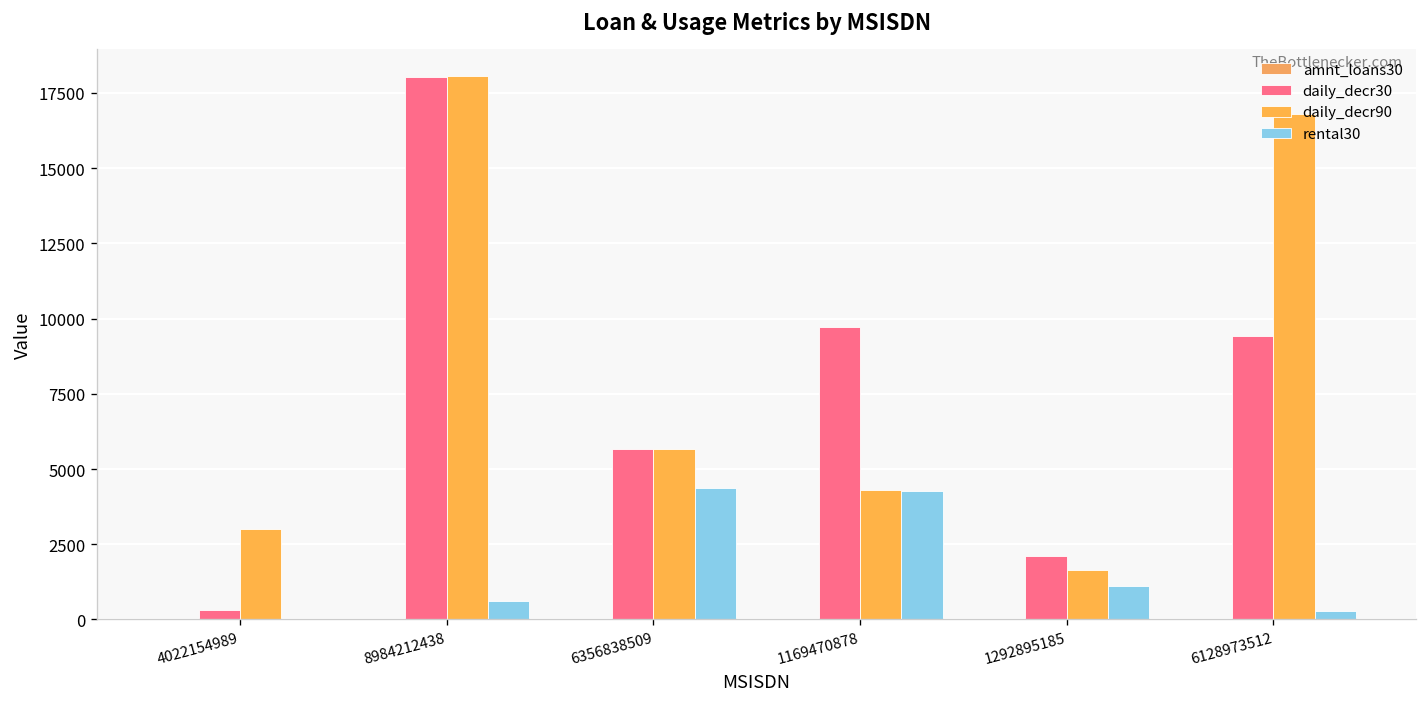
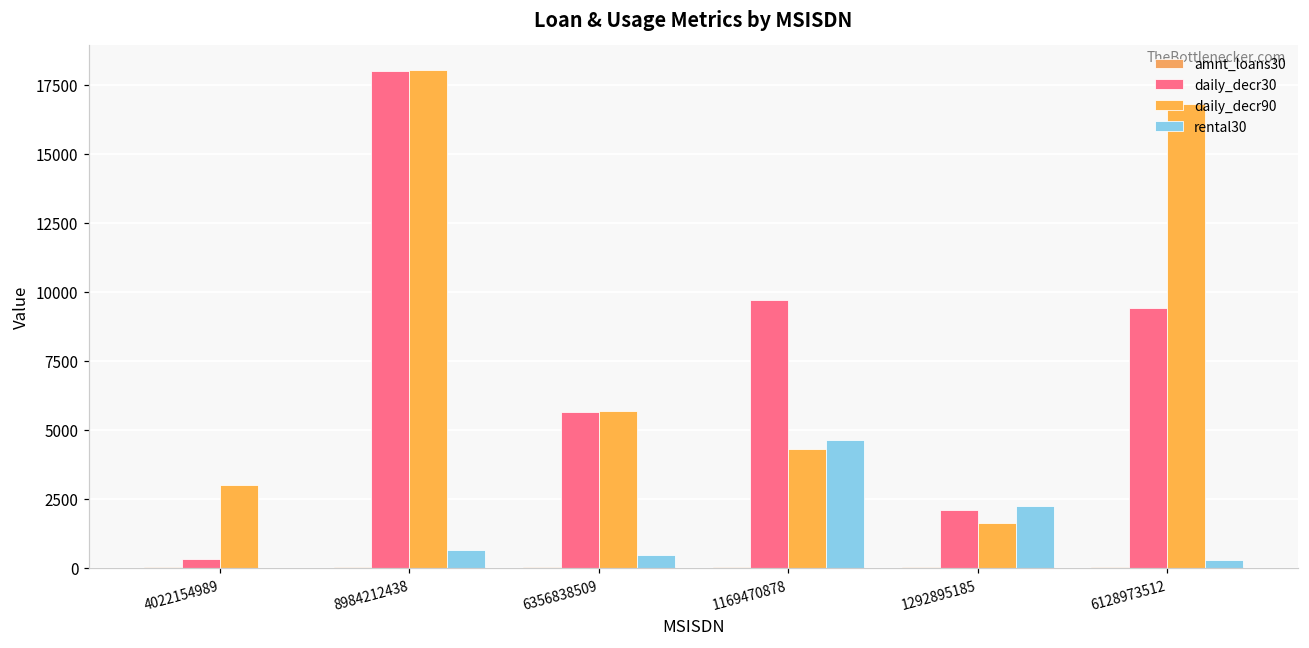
rental30, 6356838509: 4400 -> 500
rental30, 1169470878: 4300 -> 4600
rental30, 1292895185: 1100 -> 2200
